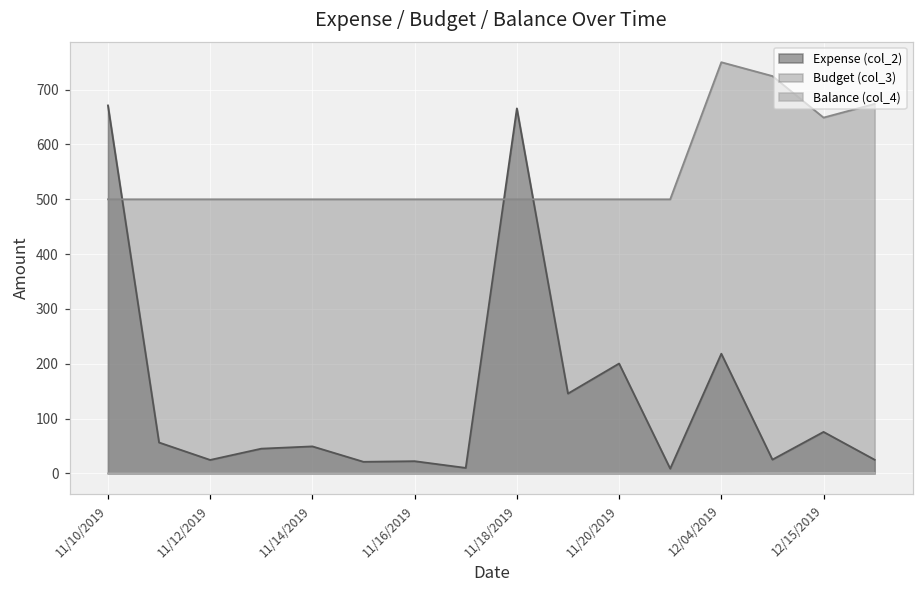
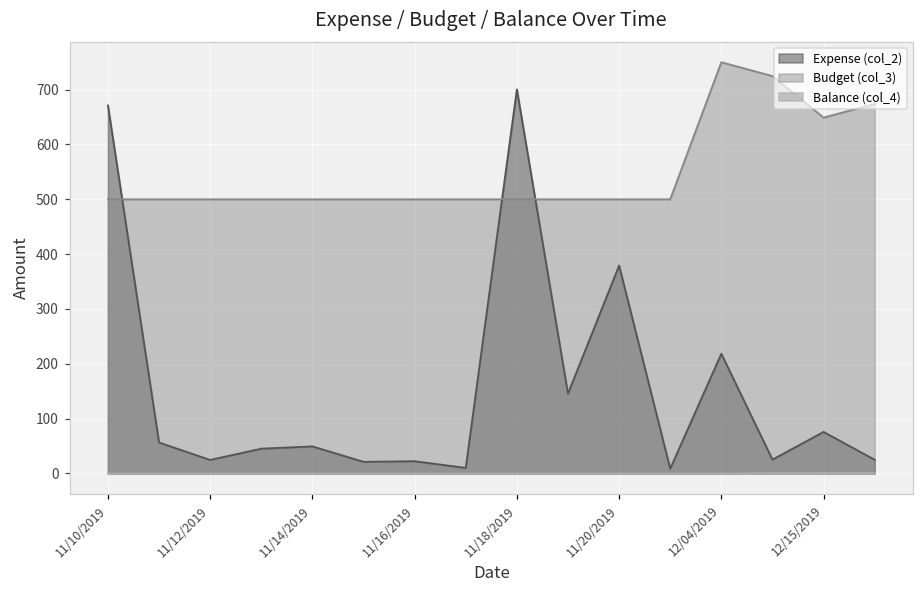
Expense (col_2), 11/18/2019: 670 -> 700
Expense (col_2), 11/20/2019: 200 -> 380
